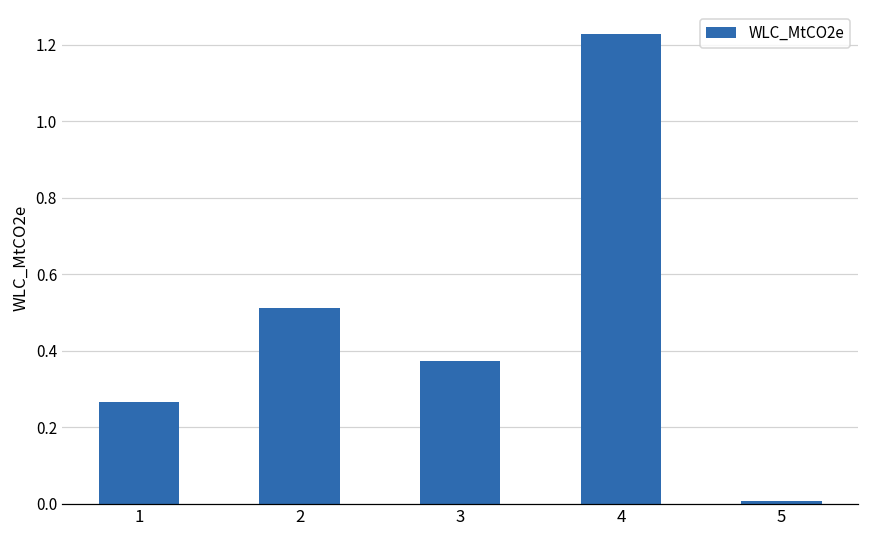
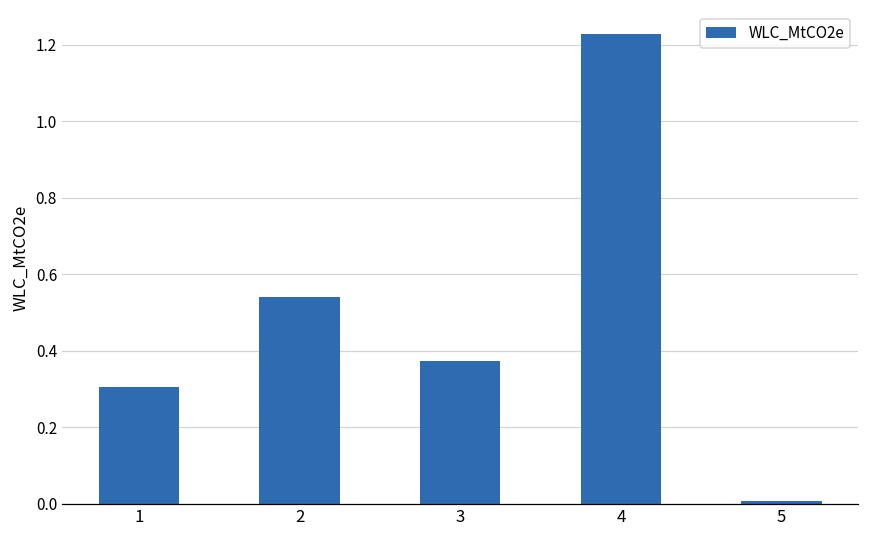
1: 0.27 -> 0.31
2: 0.51 -> 0.54
